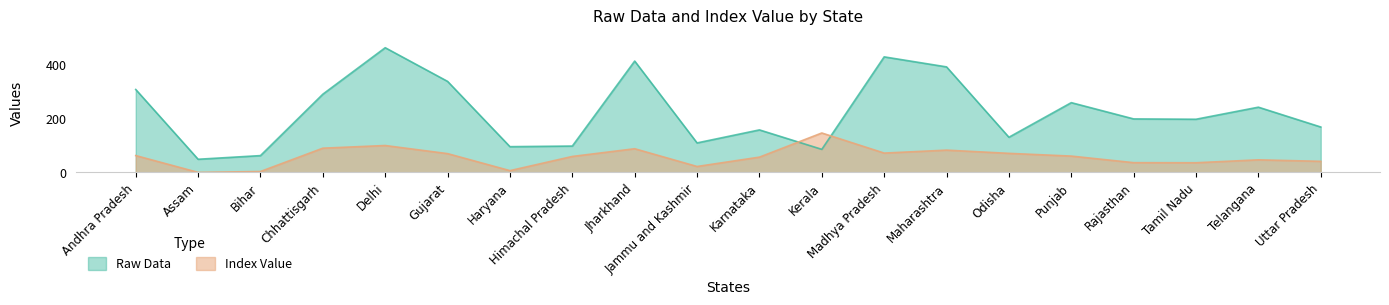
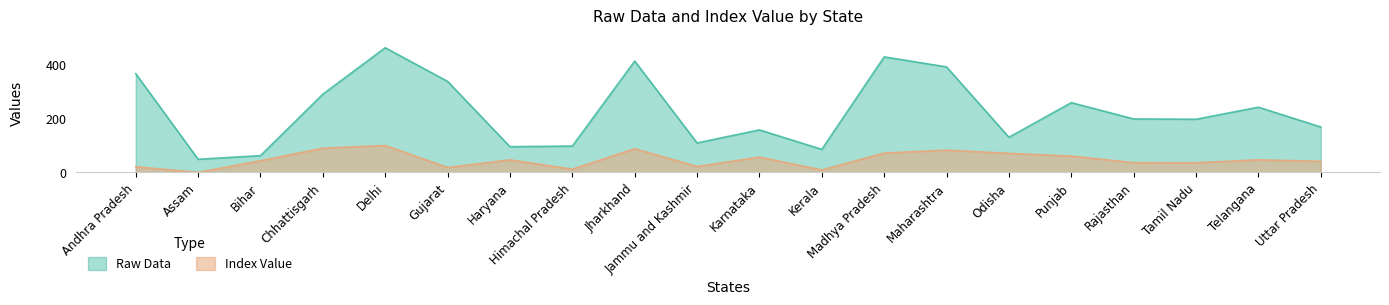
Raw Data, Andhra Pradesh: 310 -> 370
Index Value, Andhra Pradesh: 60 -> 20
Index Value, Bihar: 0 -> 40
Index Value, Gujarat: 70 -> 20
Index Value, Haryana: 10 -> 50
Index Value, Himachal Pradesh: 60 -> 10
Index Value, Kerala: 150 -> 10
